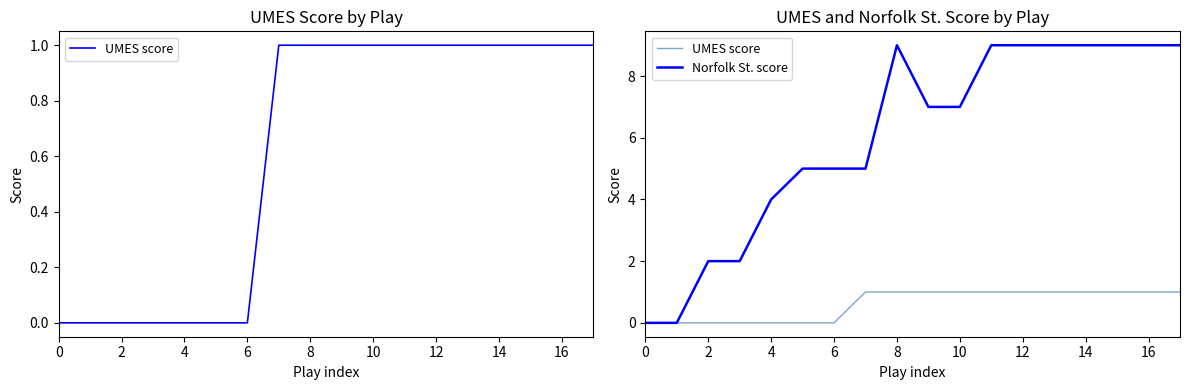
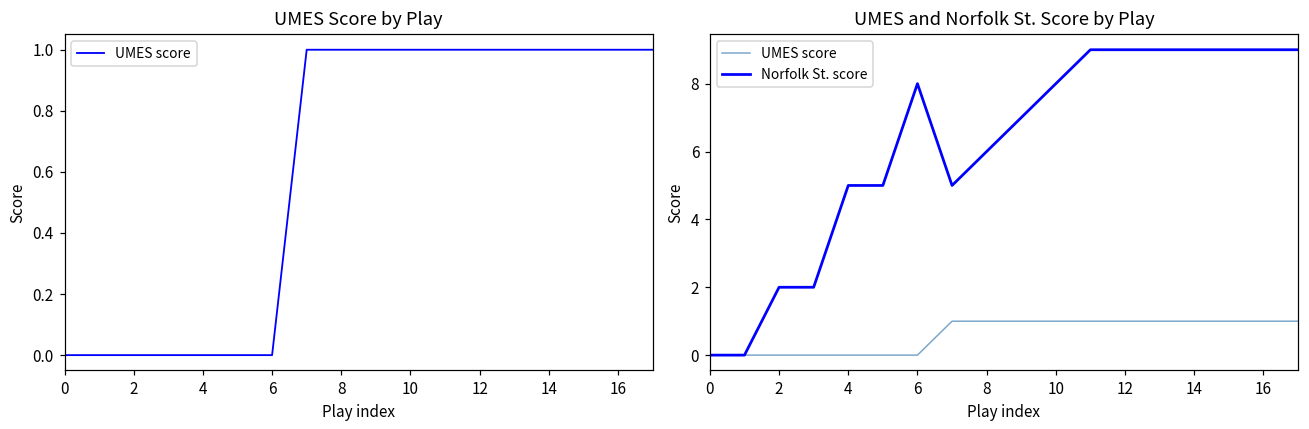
UMES and Norfolk St. Score by Play, Norfolk St. score, 4: 4 -> 5
UMES and Norfolk St. Score by Play, Norfolk St. score, 6: 5 -> 8
UMES and Norfolk St. Score by Play, Norfolk St. score, 8: 9 -> 6
UMES and Norfolk St. Score by Play, Norfolk St. score, 10: 7 -> 8
